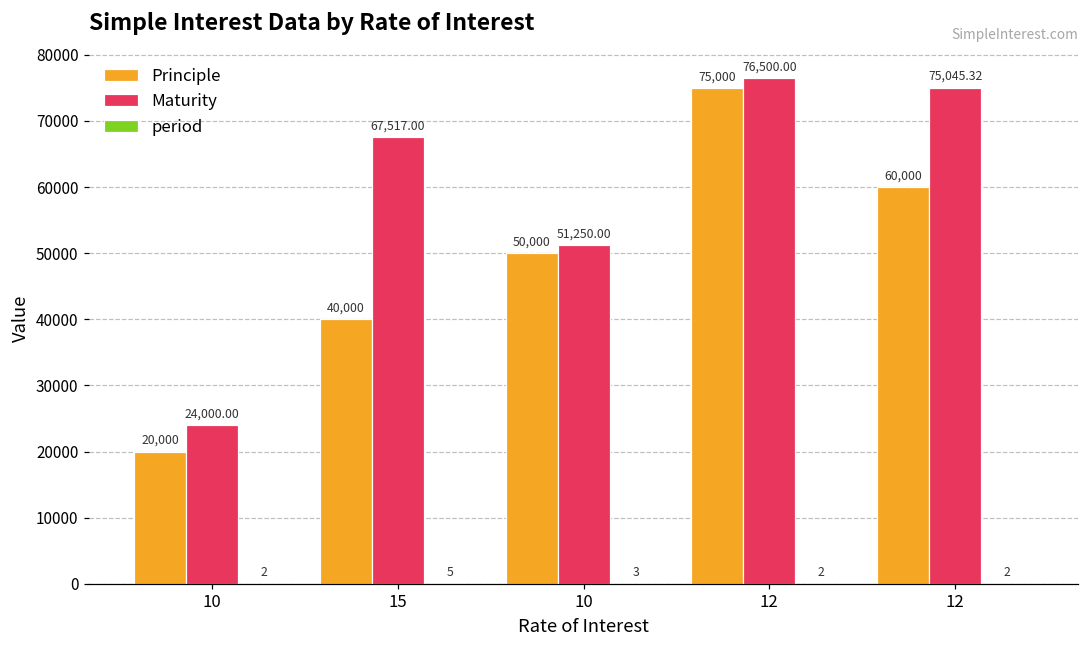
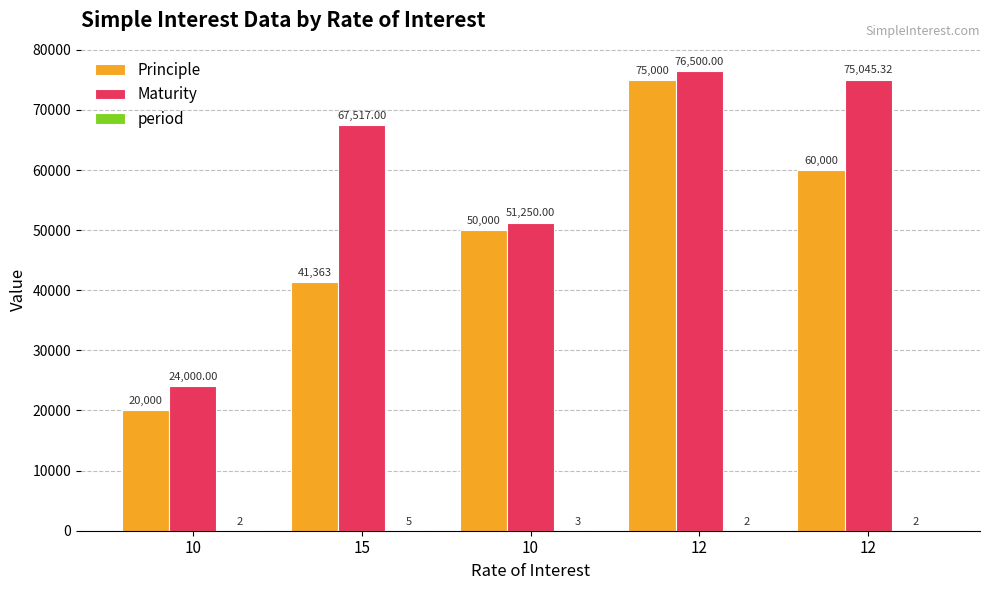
Principle, 15: 40,000 -> 41,363
